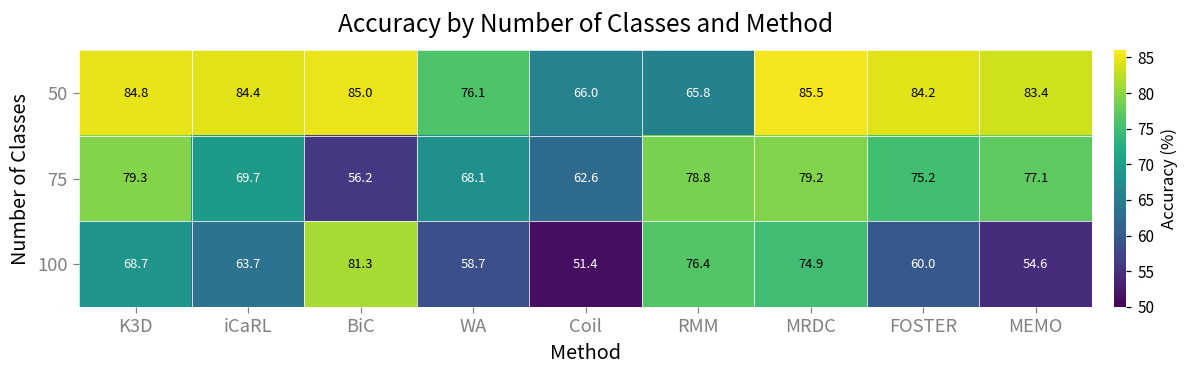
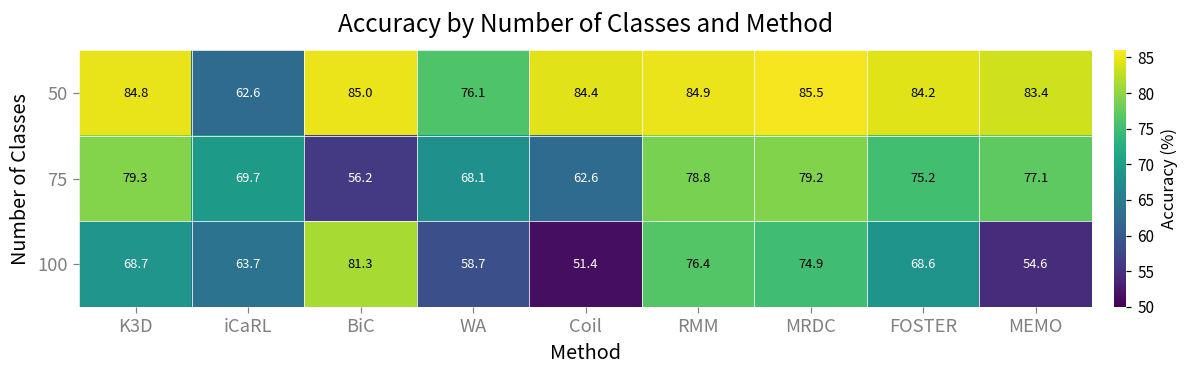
50, iCaRL: 84.4 -> 62.6
50, Coil: 66.0 -> 84.4
50, RMM: 65.8 -> 84.9
100, FOSTER: 60.0 -> 68.6
